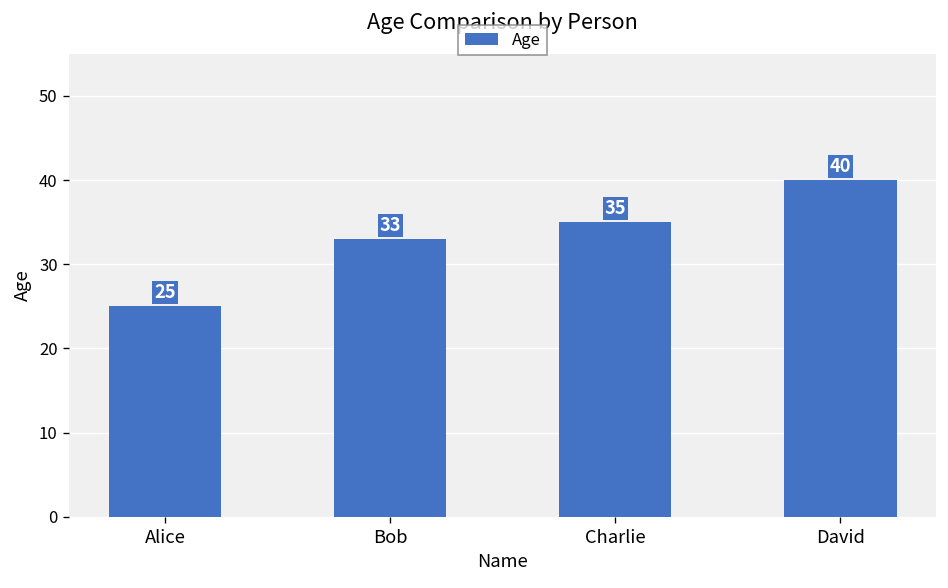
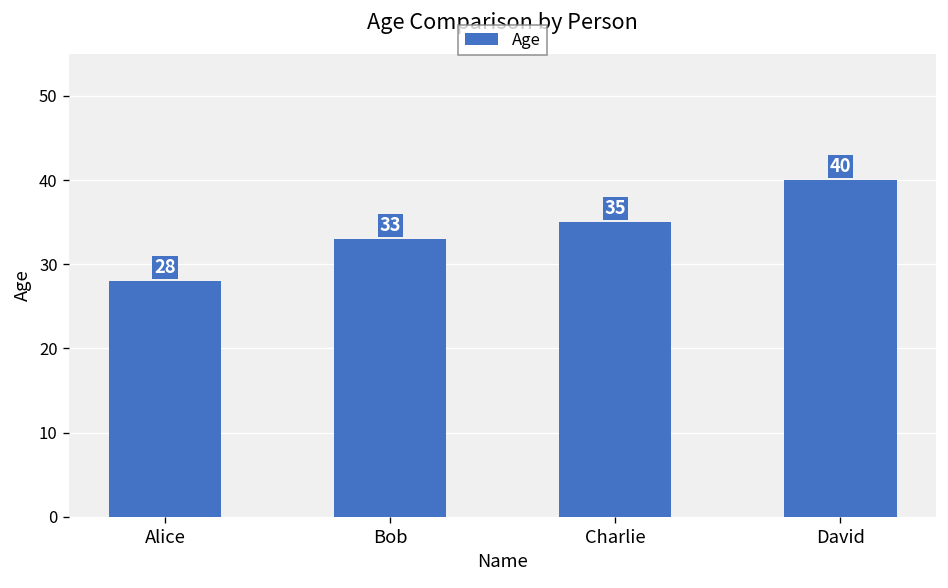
Alice: 25 -> 28
